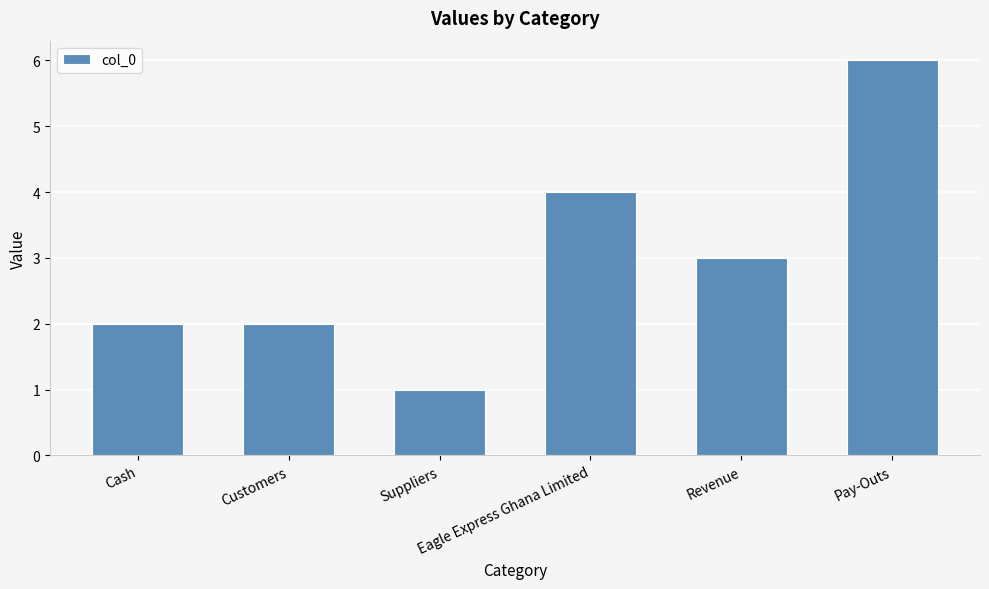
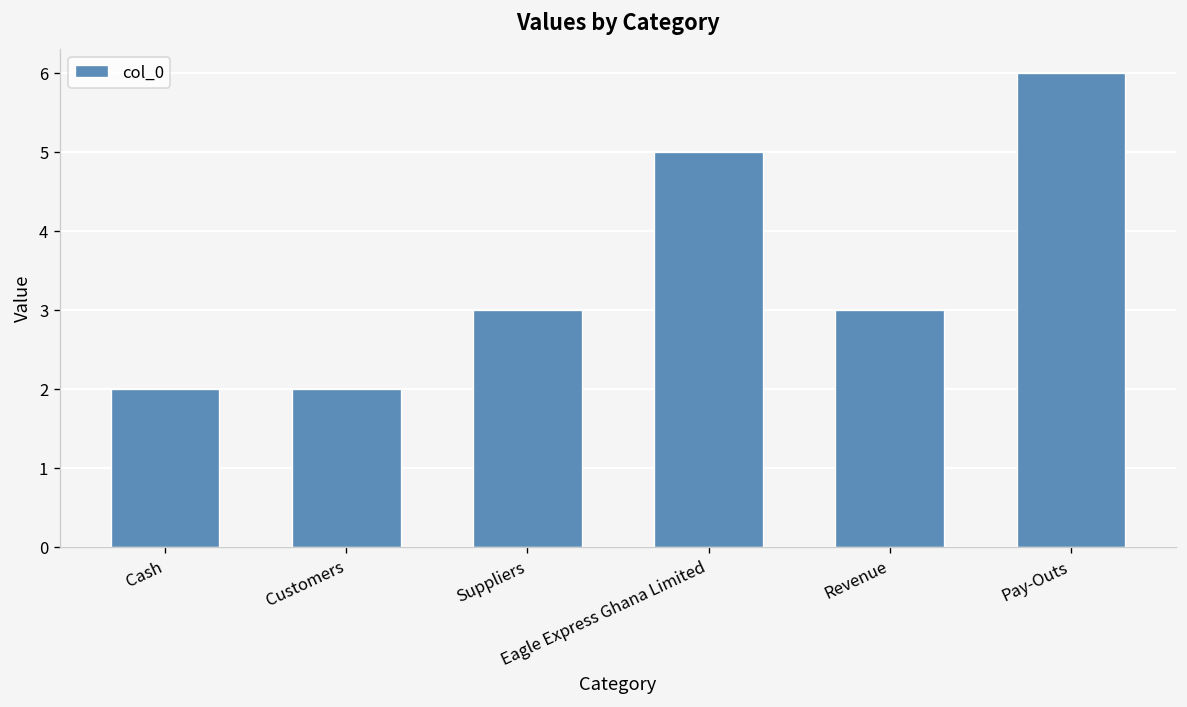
Suppliers: 1 -> 3
Eagle Express Ghana Limited: 4 -> 5
